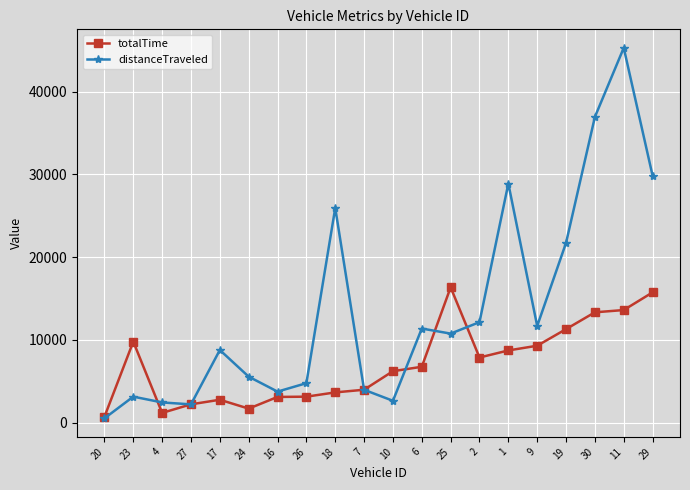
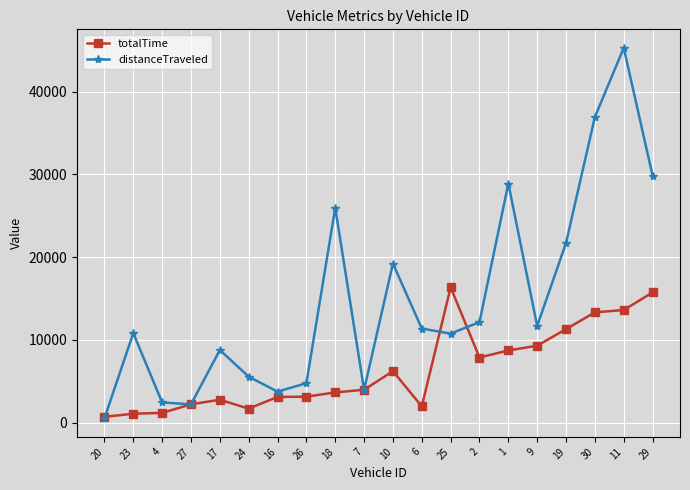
totalTime, 23: 10000 -> 1000
distanceTraveled, 23: 3000 -> 11000
distanceTraveled, 10: 3000 -> 19000
totalTime, 6: 7000 -> 2000
